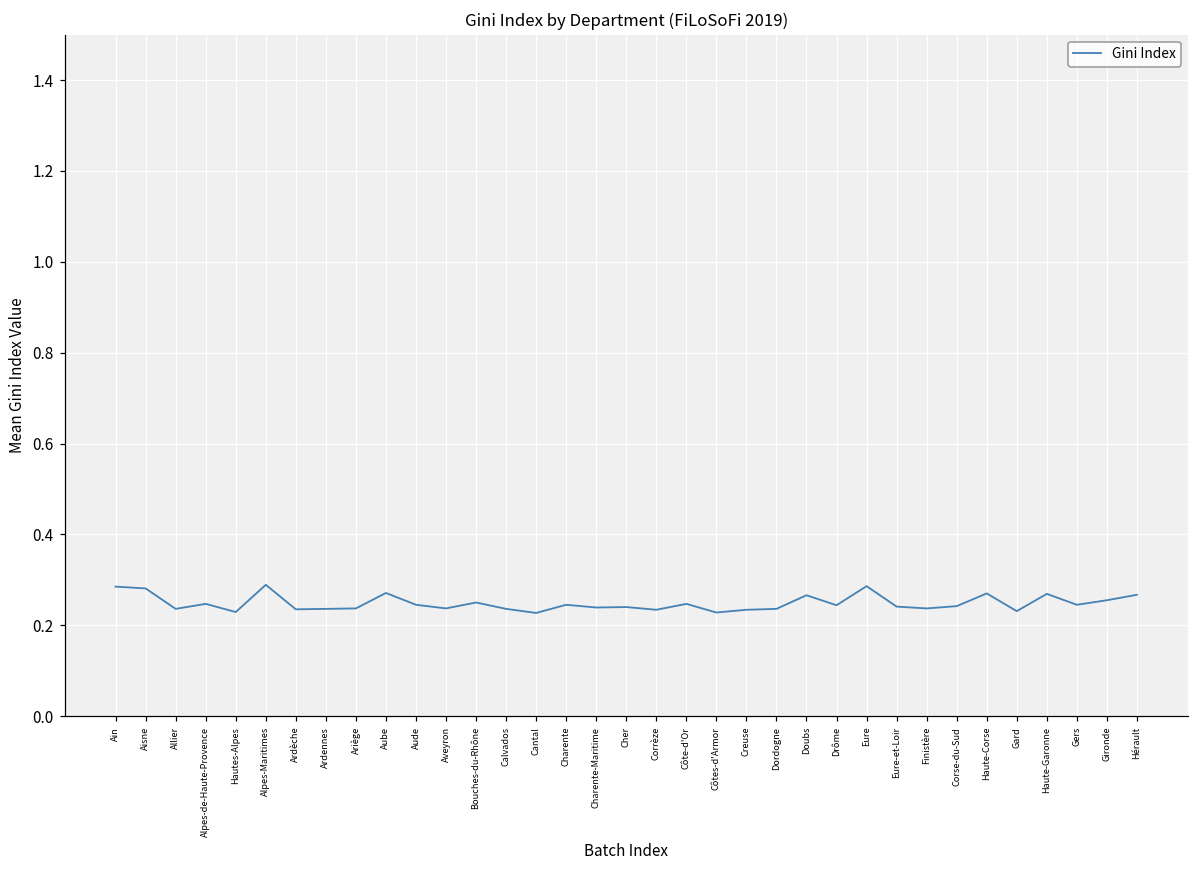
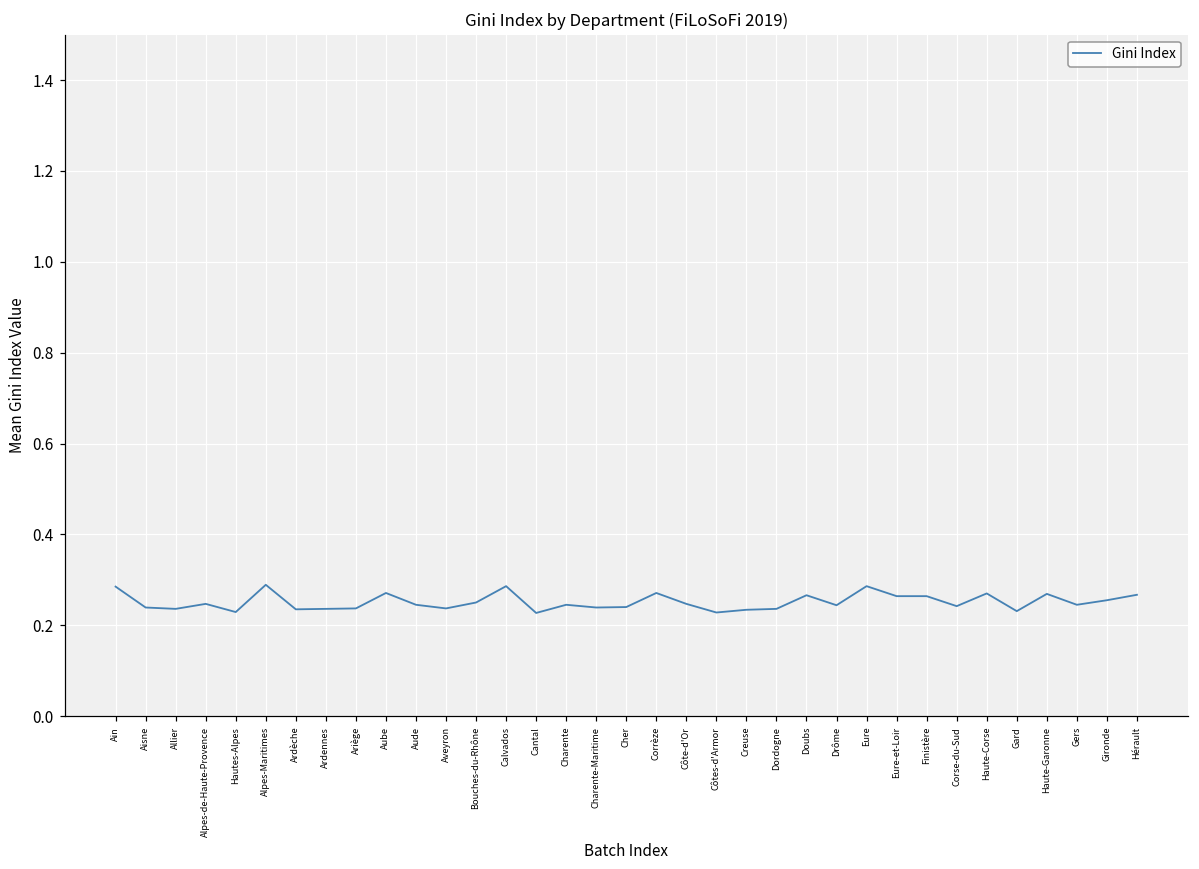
Aisne: 0.28 -> 0.24
Calvados: 0.24 -> 0.29
Corrèze: 0.23 -> 0.27
Eure-et-Loir: 0.24 -> 0.26
Finistère: 0.24 -> 0.26
